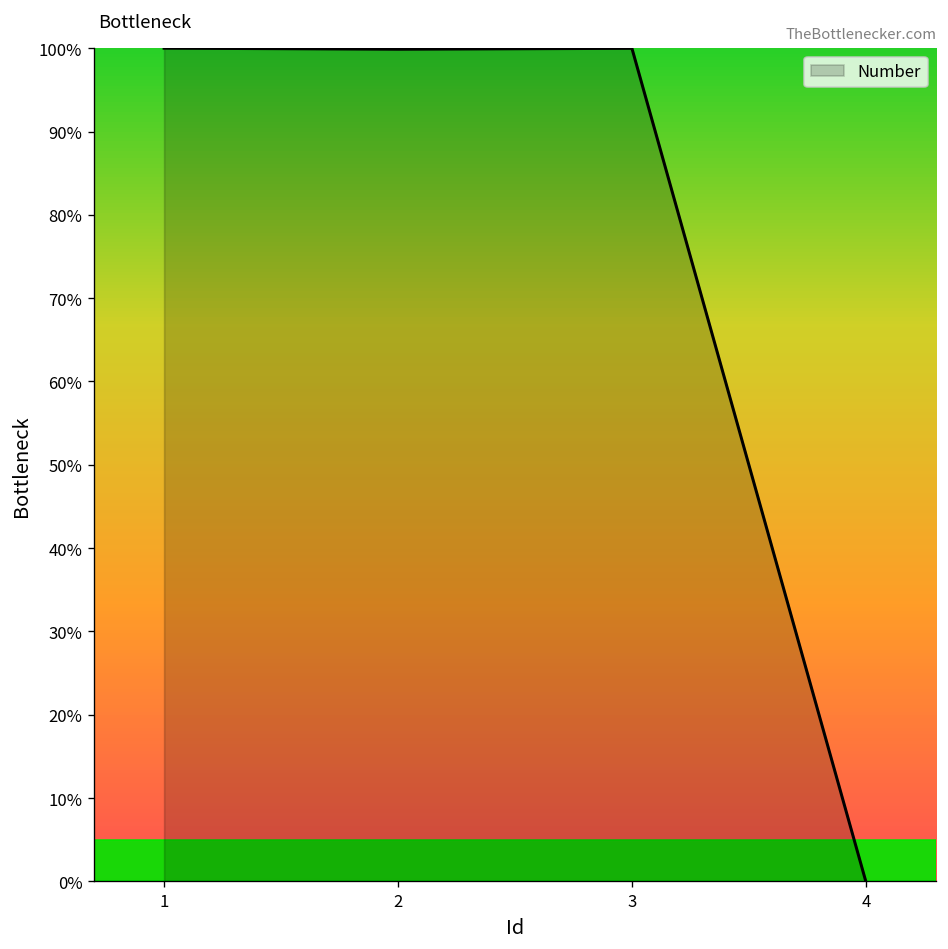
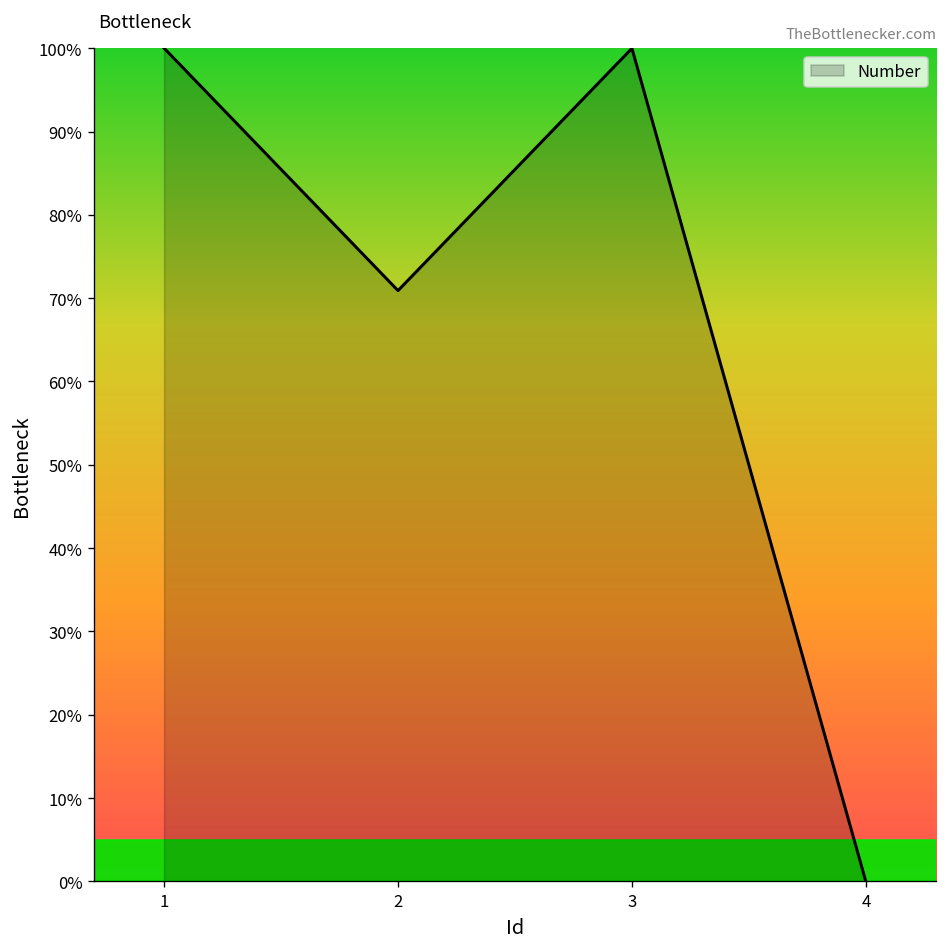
2: 100% -> 71%
